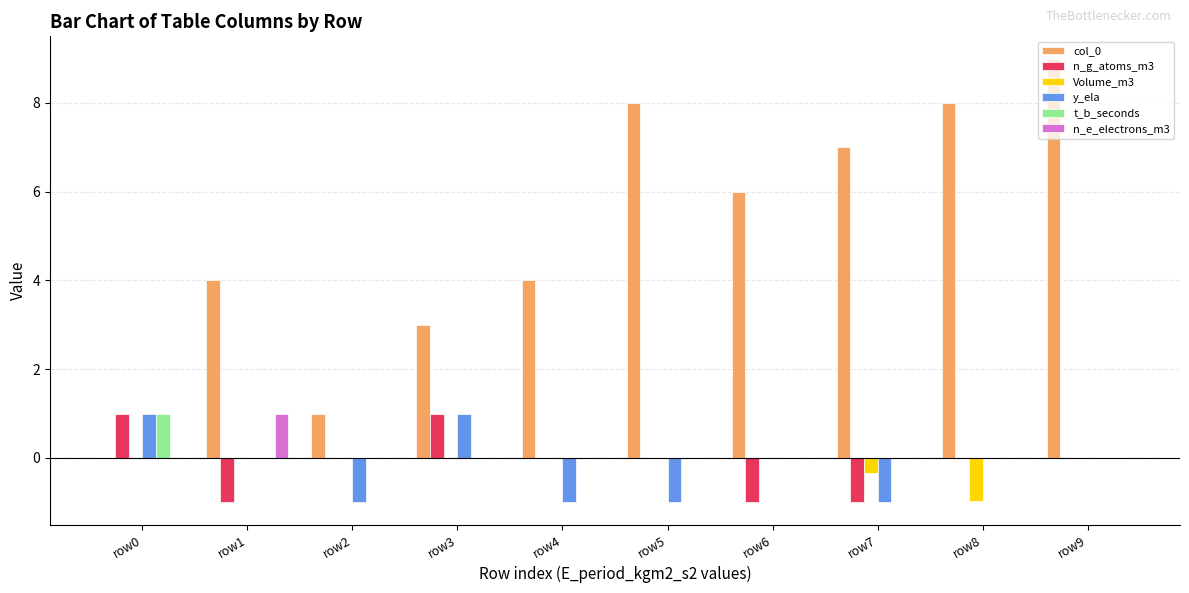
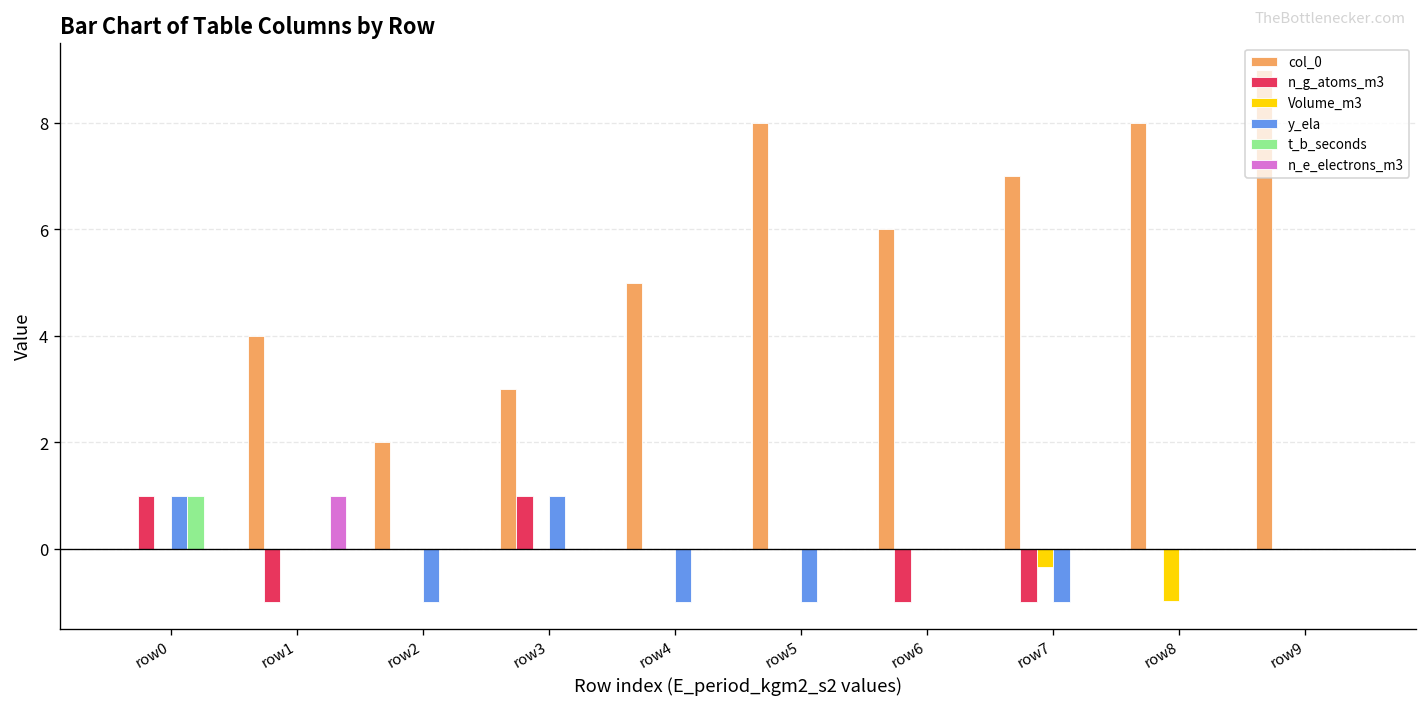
col_0, row2: 1 -> 2
col_0, row4: 4 -> 5
